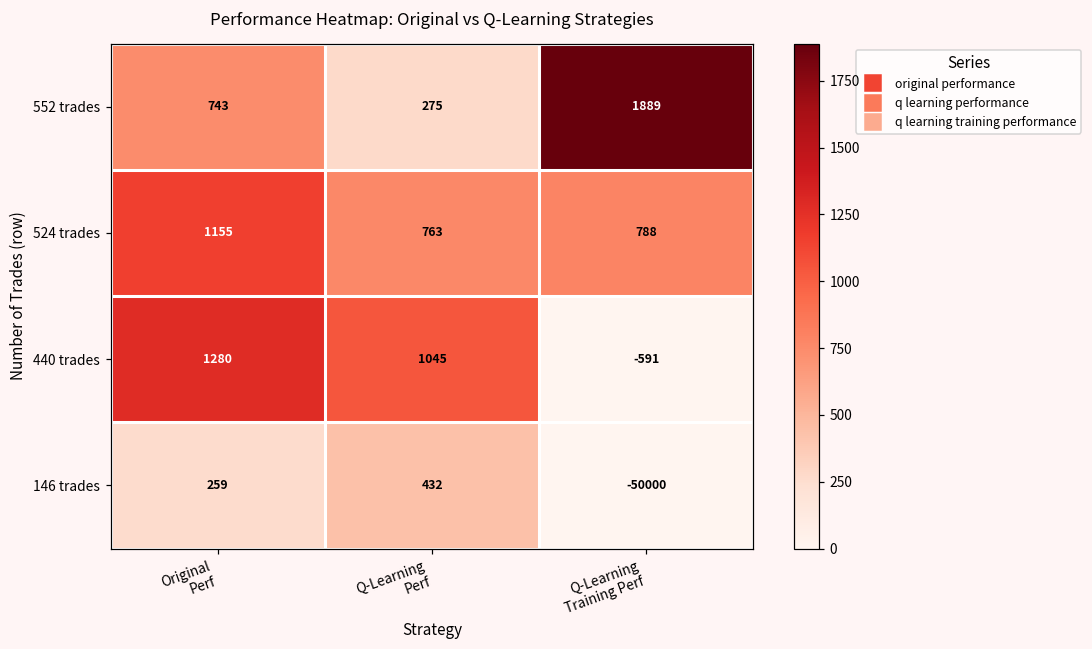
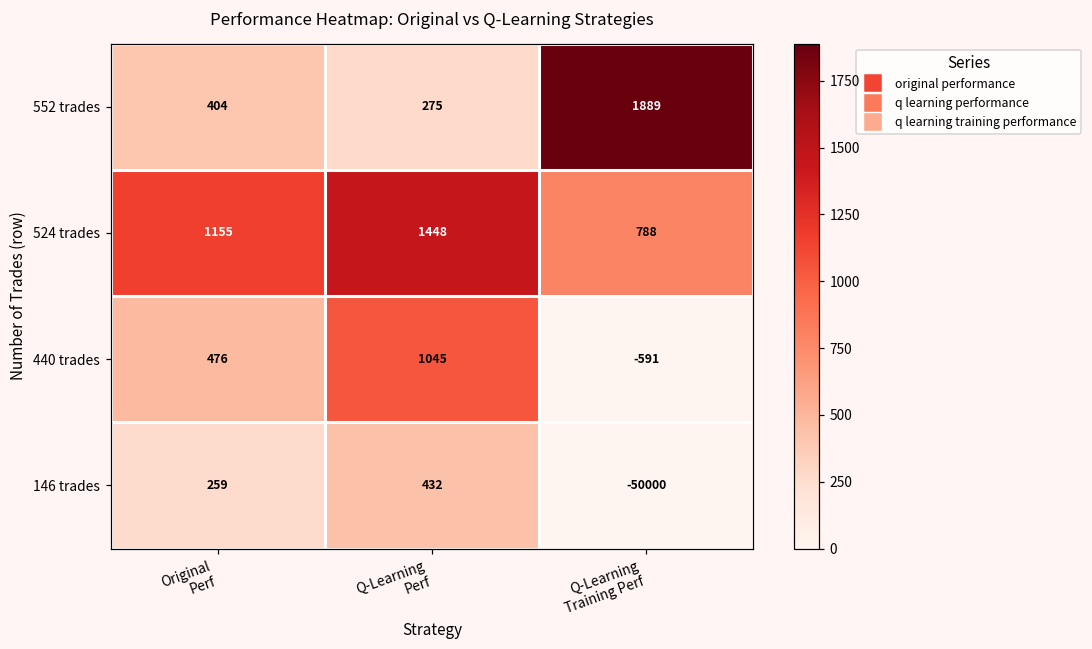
552 trades, Original Perf: 743 -> 404
524 trades, Q-Learning Perf: 763 -> 1448
440 trades, Original Perf: 1280 -> 476
